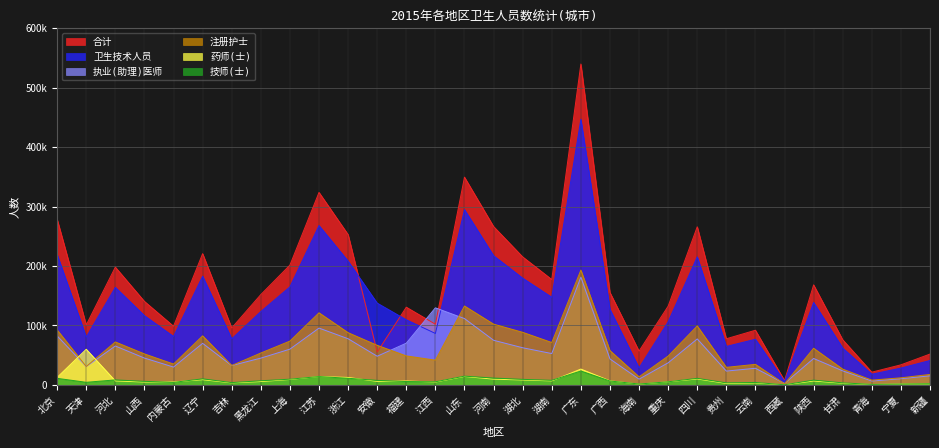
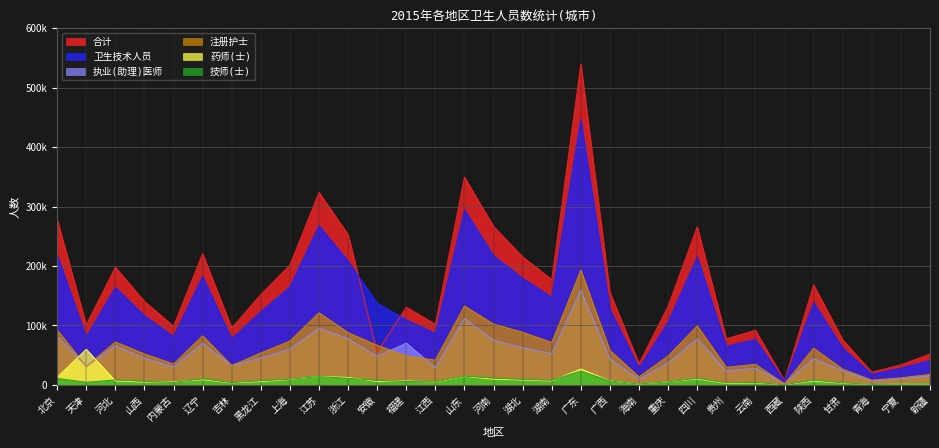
执业(助理)医师, 江西: 130000 -> 30000
执业(助理)医师, 广东: 180000 -> 160000
合计, 海南: 60000 -> 40000
